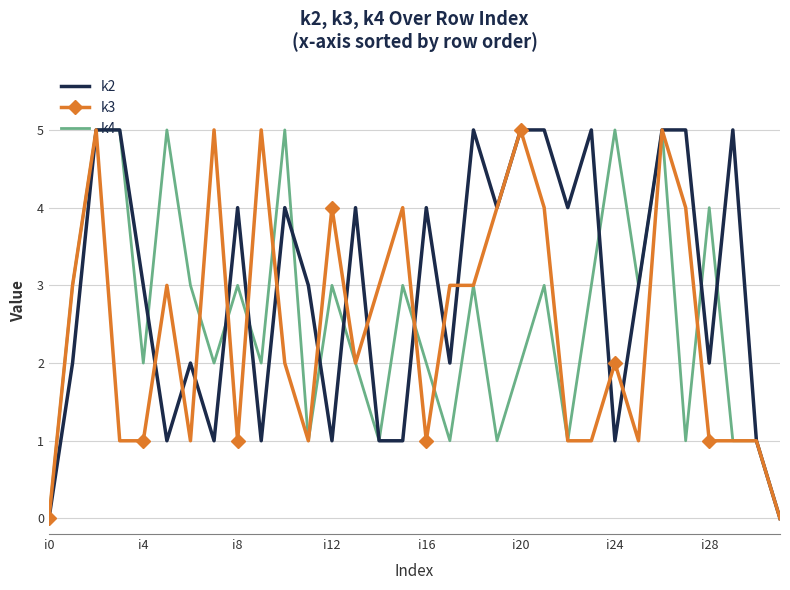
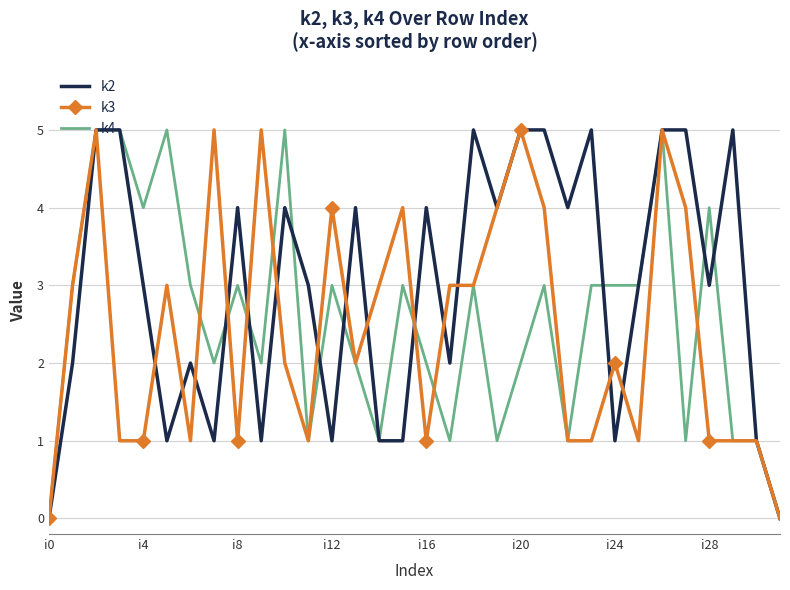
k4, i4: 2 -> 4
k4, i24: 5 -> 3
k2, i28: 2 -> 3
